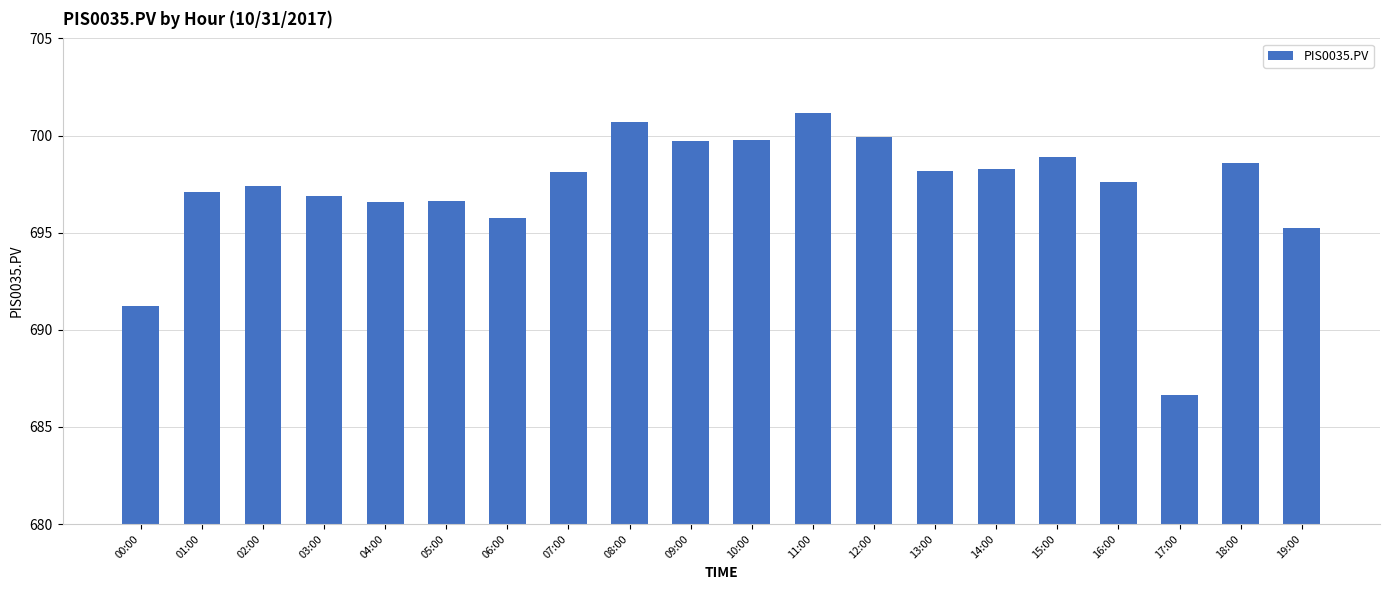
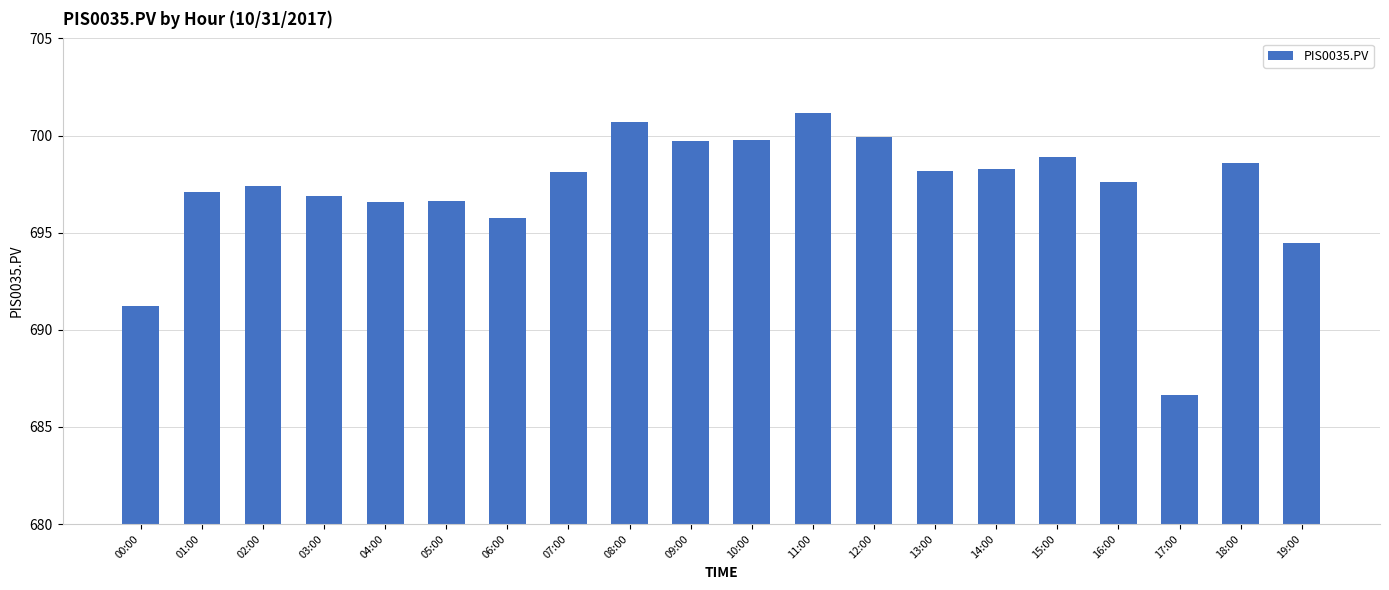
19:00: 695.3 -> 694.5
